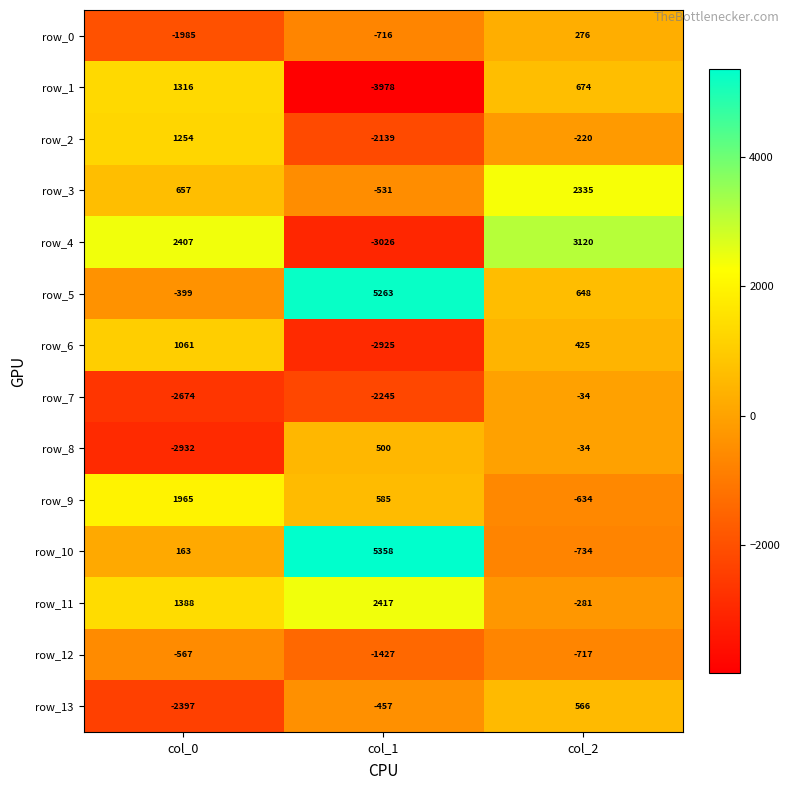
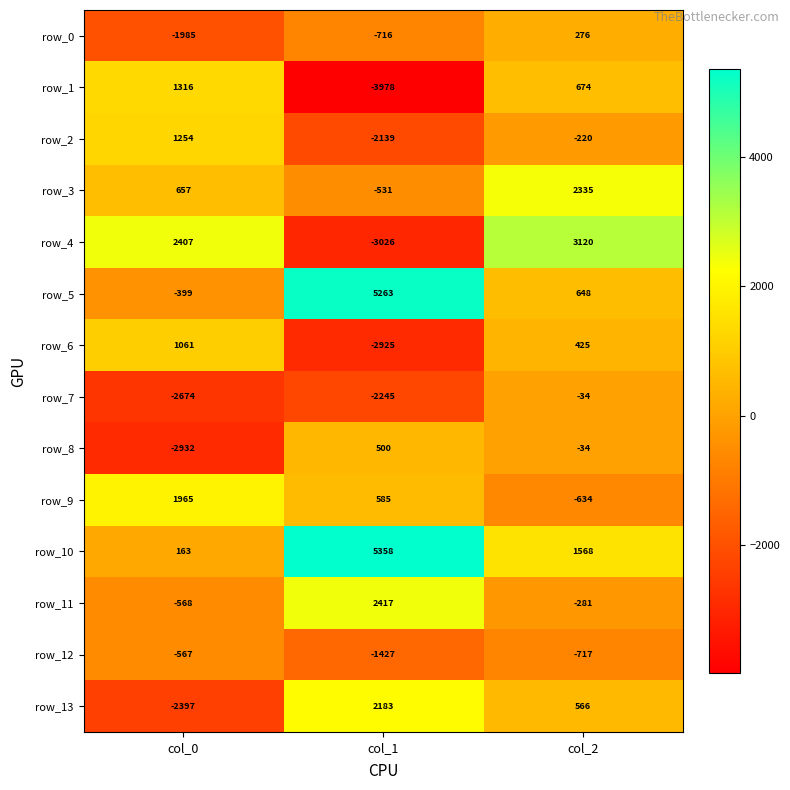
row_10, col_2: -734 -> 1568
row_11, col_0: 1388 -> -568
row_13, col_1: -457 -> 2183
